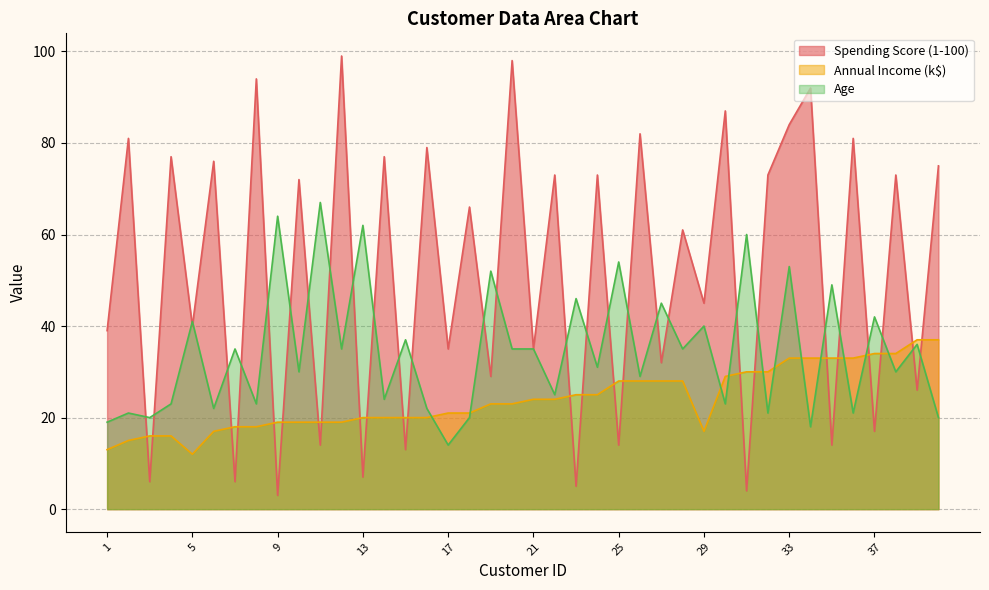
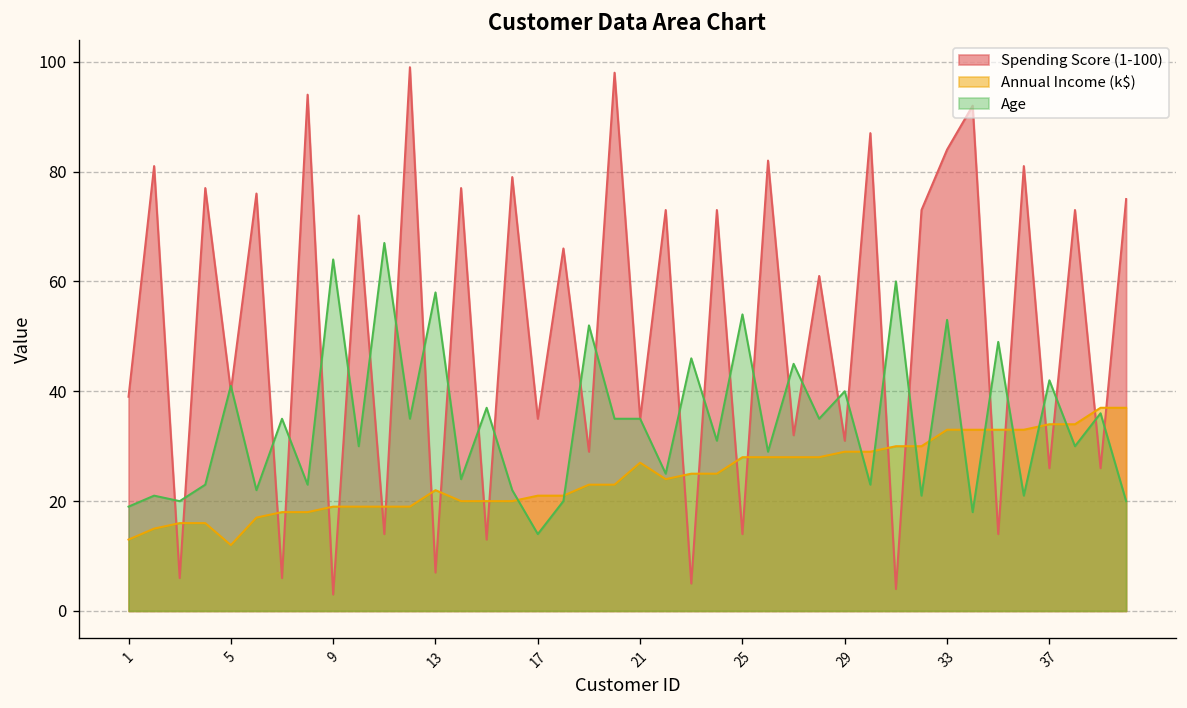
Annual Income (k$), 13: 20 -> 22
Age, 13: 62 -> 58
Annual Income (k$), 21: 24 -> 27
Spending Score (1-100), 29: 45 -> 31
Annual Income (k$), 29: 17 -> 29
Spending Score (1-100), 37: 17 -> 26
